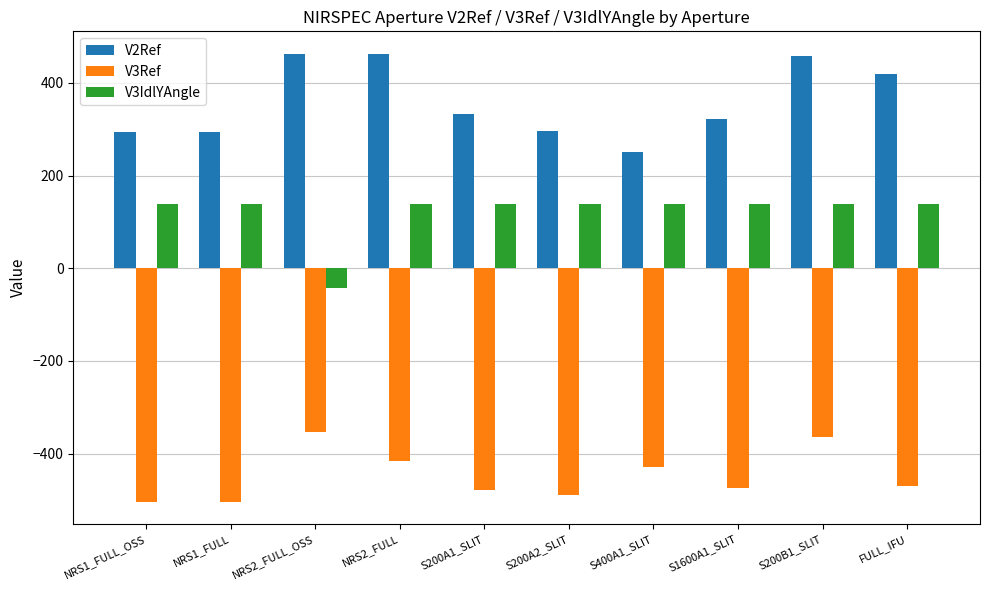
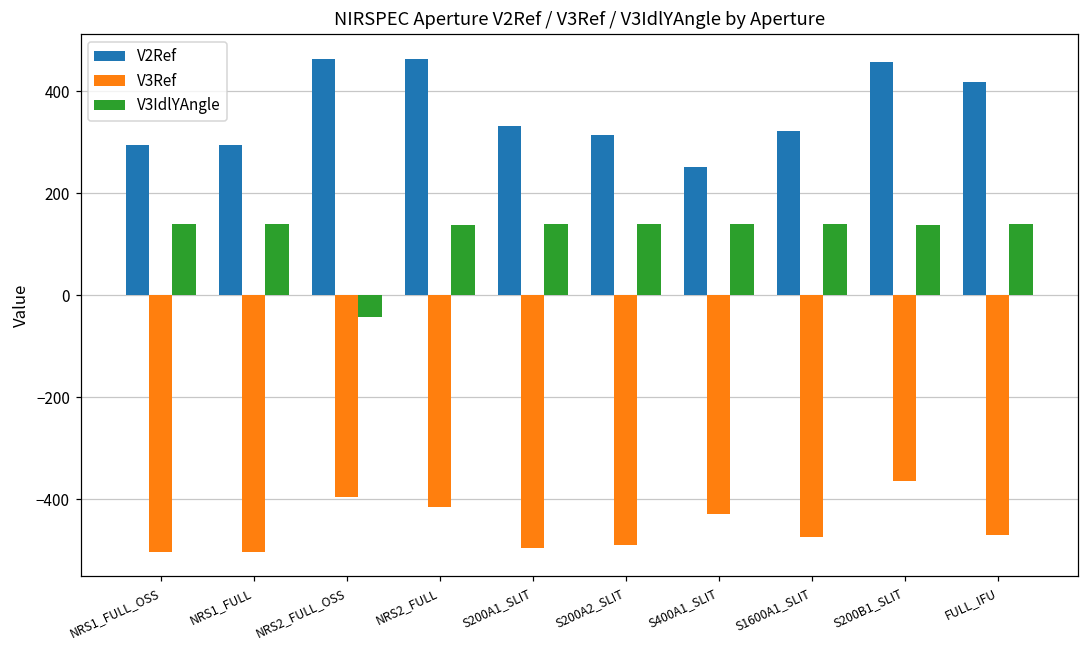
V3Ref, NRS2_FULL_OSS: -350 -> -400
V3Ref, S200A1_SLIT: -480 -> -500
V2Ref, S200A2_SLIT: 300 -> 310
